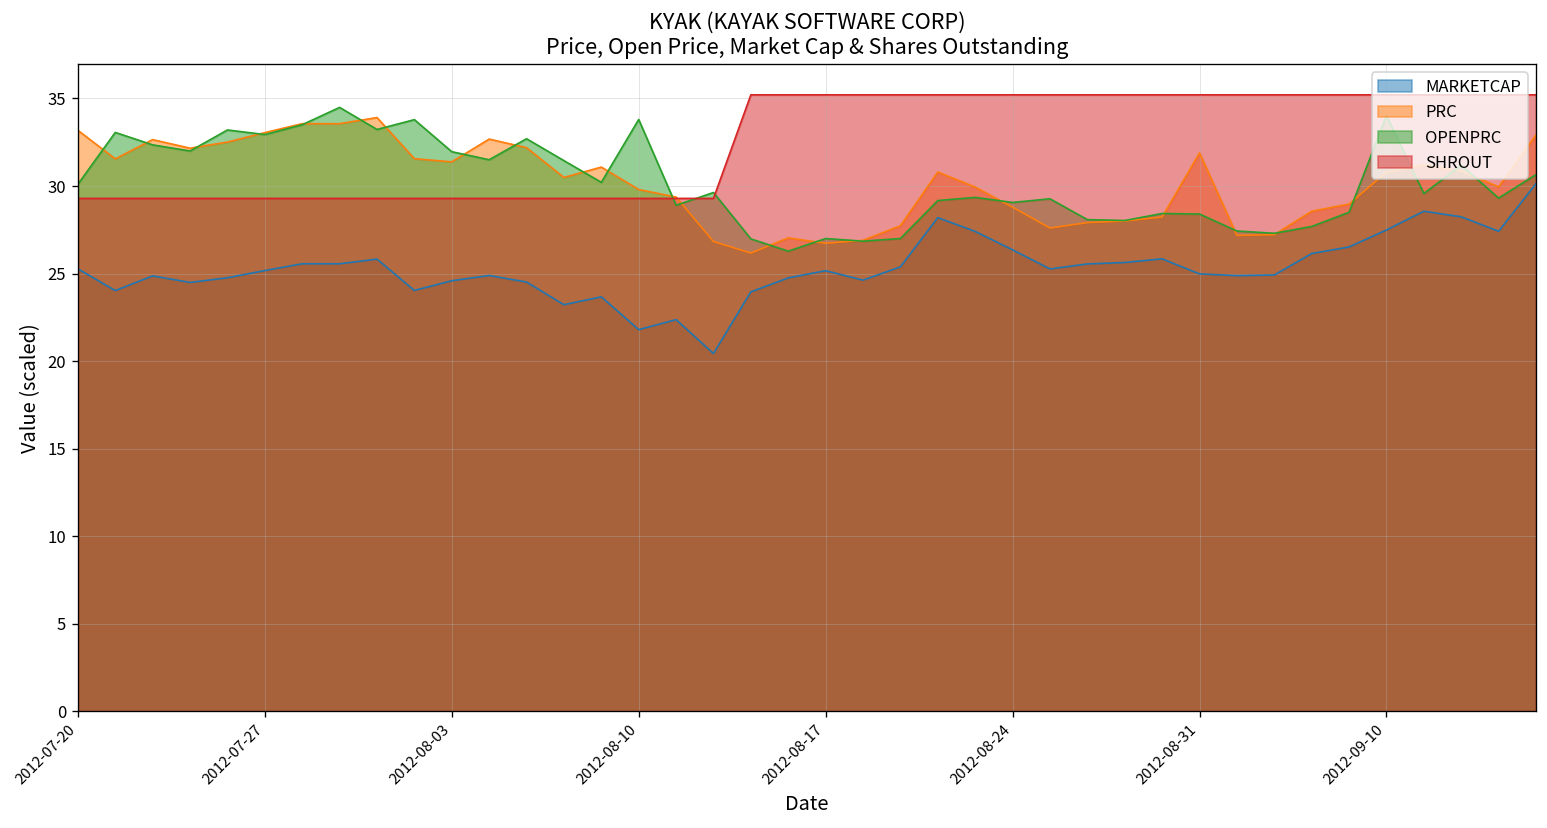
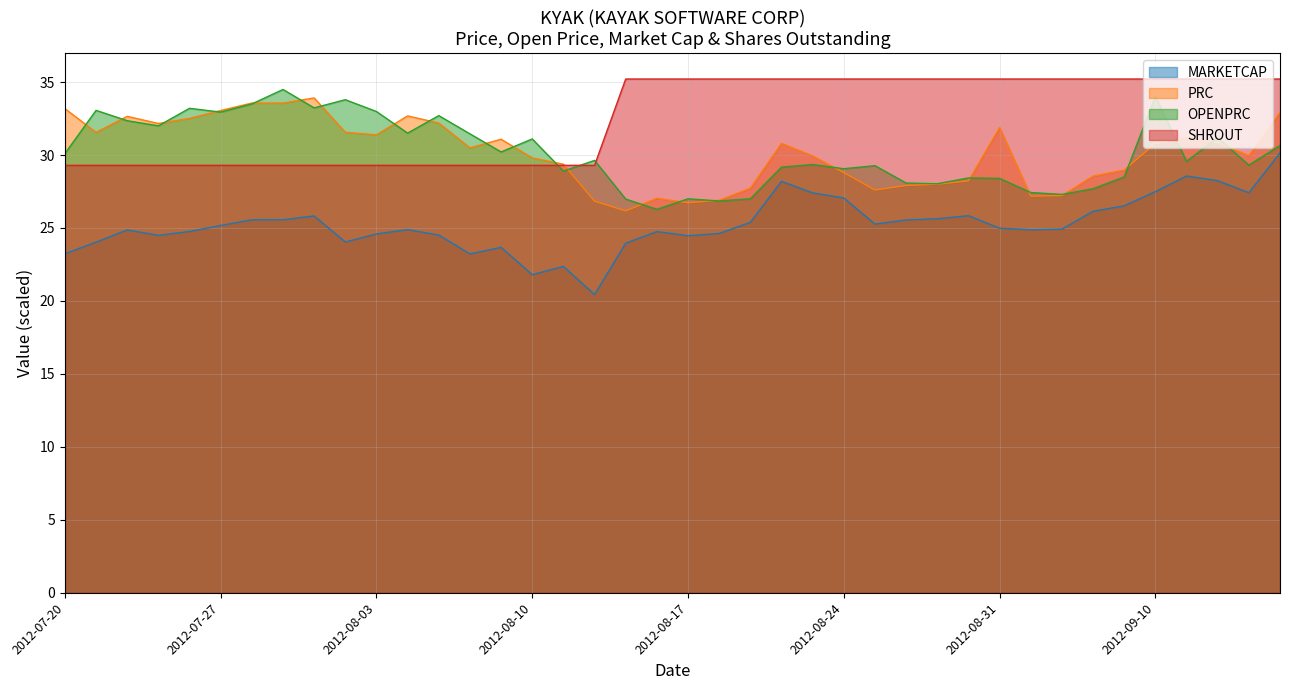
MARKETCAP, 2012-07-20: 25.3 -> 23.2
OPENPRC, 2012-08-03: 32.0 -> 33.0
OPENPRC, 2012-08-10: 33.8 -> 31.1
MARKETCAP, 2012-08-17: 25.2 -> 24.5
MARKETCAP, 2012-08-24: 26.4 -> 27.1
